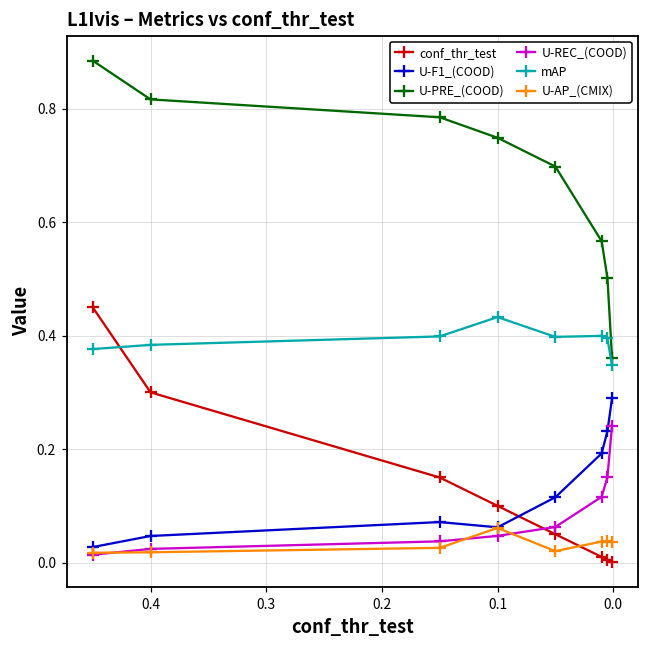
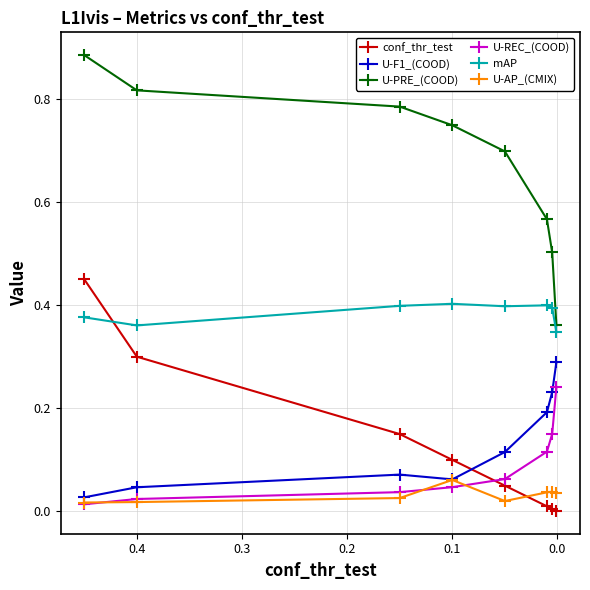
mAP, 0.4: 0.38 -> 0.36
mAP, 0.1: 0.43 -> 0.40
